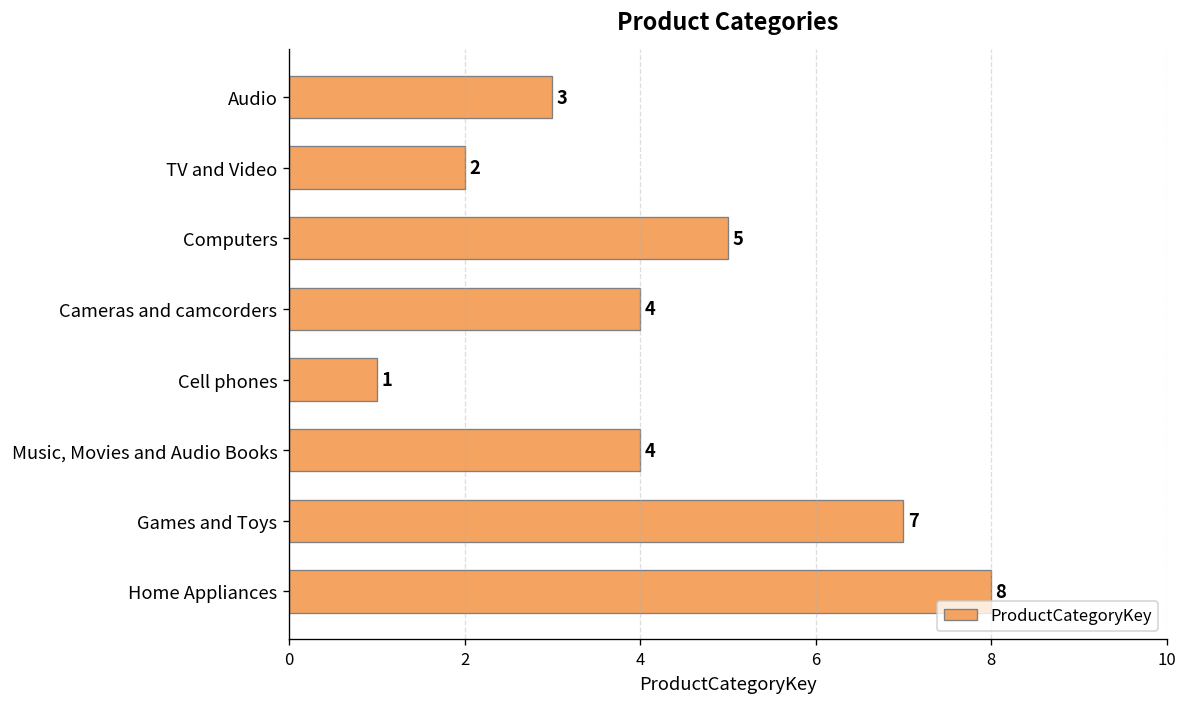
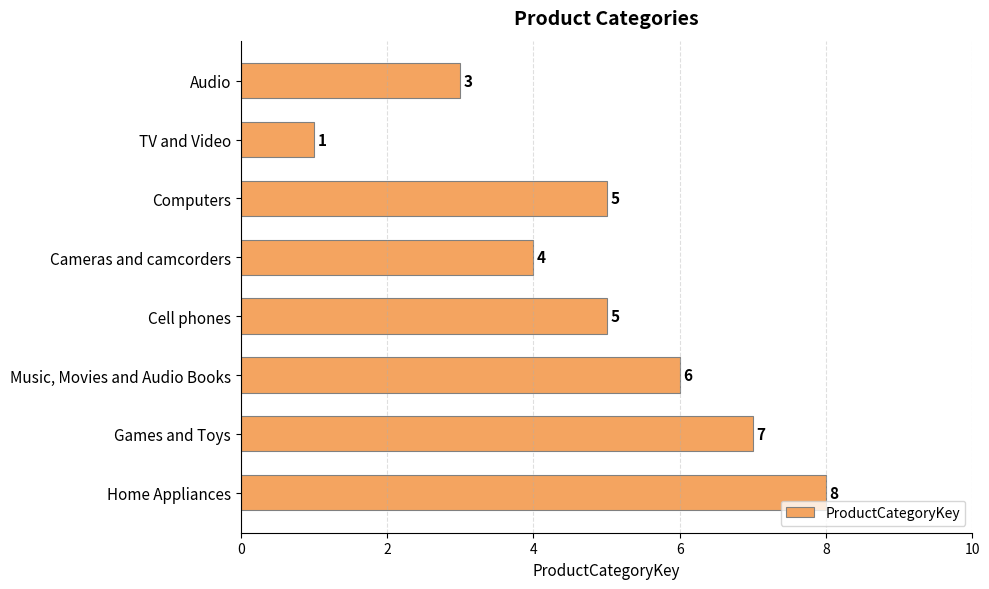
TV and Video: 2 -> 1
Cell phones: 1 -> 5
Music, Movies and Audio Books: 4 -> 6
